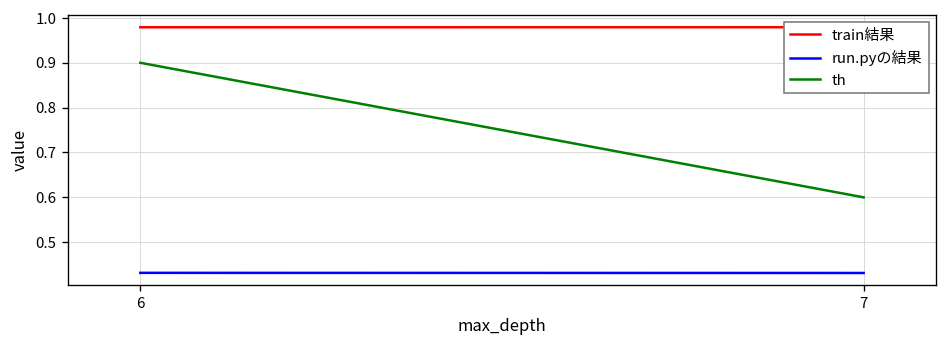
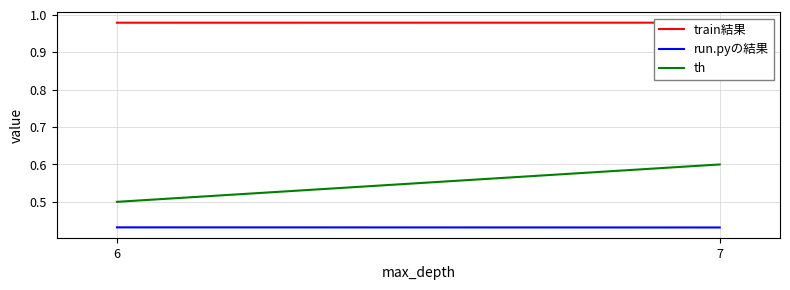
th, 6: 0.9 -> 0.5
